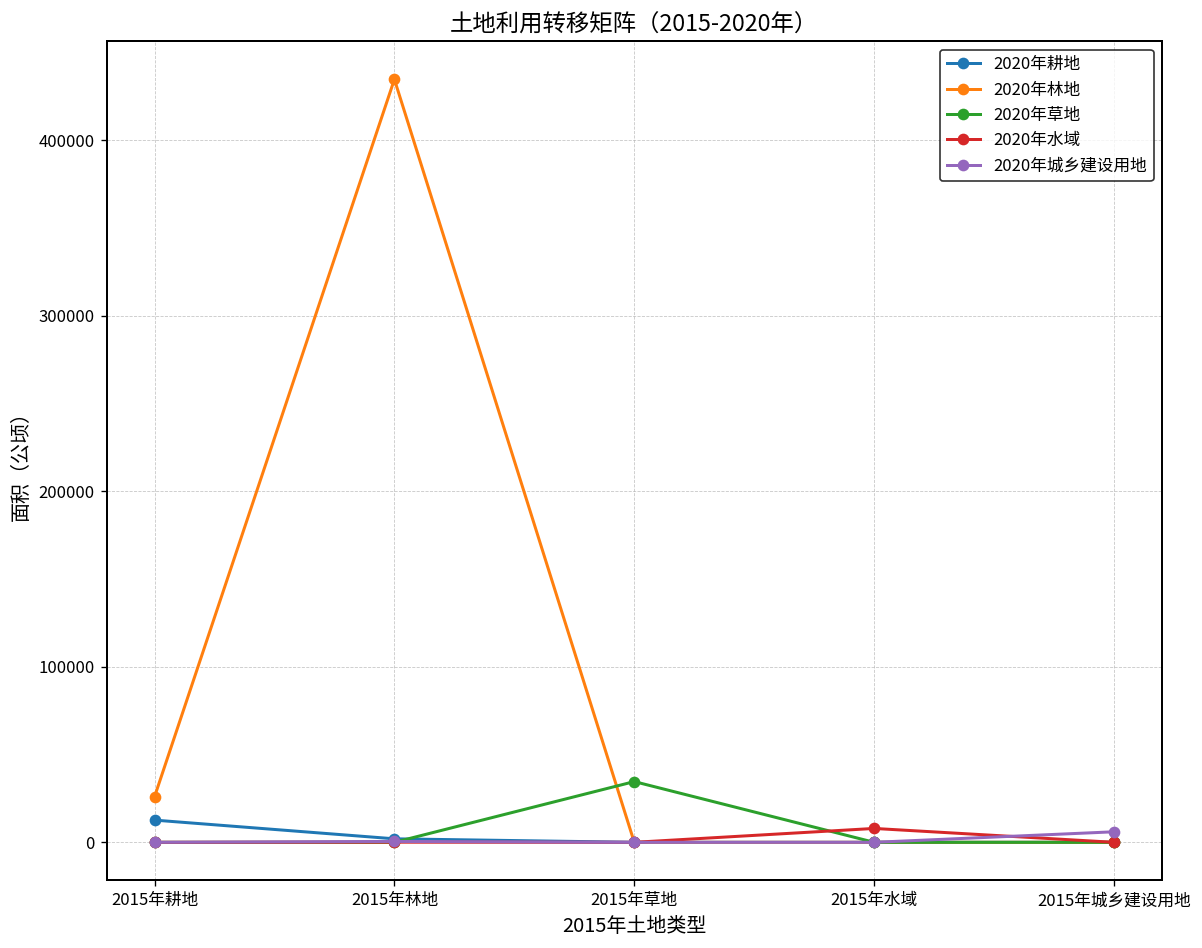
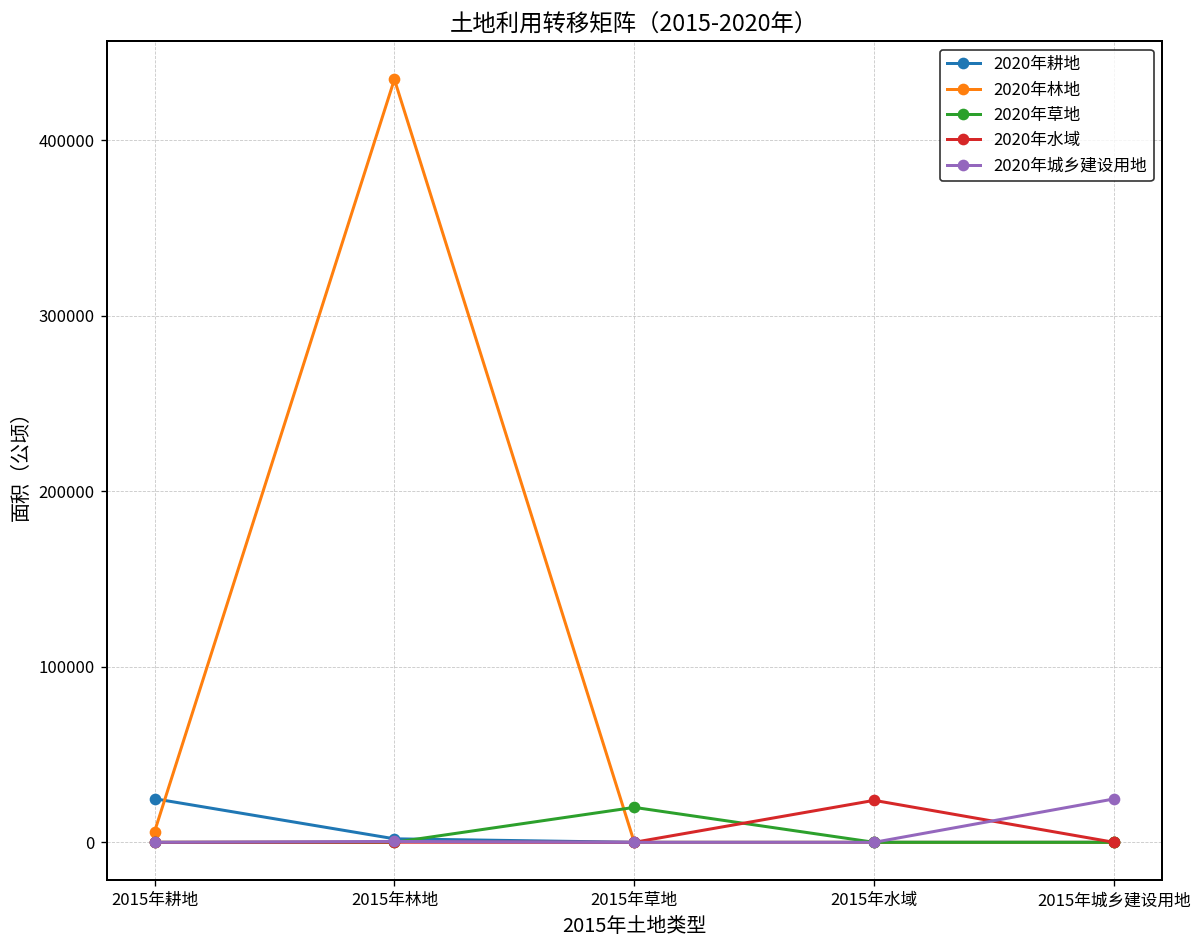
2020年耕地, 2015年耕地: 13000 -> 25000
2020年林地, 2015年耕地: 26000 -> 6000
2020年草地, 2015年草地: 35000 -> 20000
2020年水域, 2015年水域: 8000 -> 24000
2020年城乡建设用地, 2015年城乡建设用地: 6000 -> 25000
